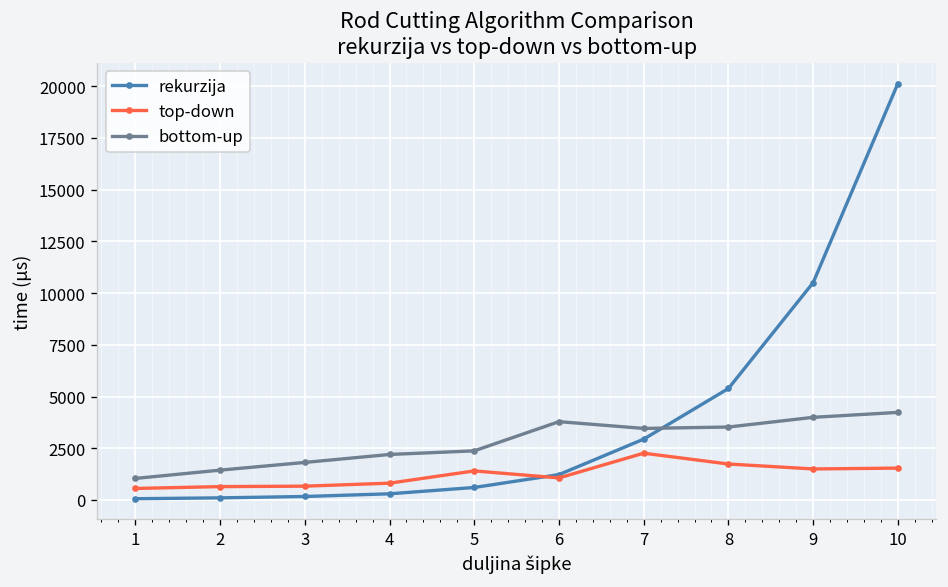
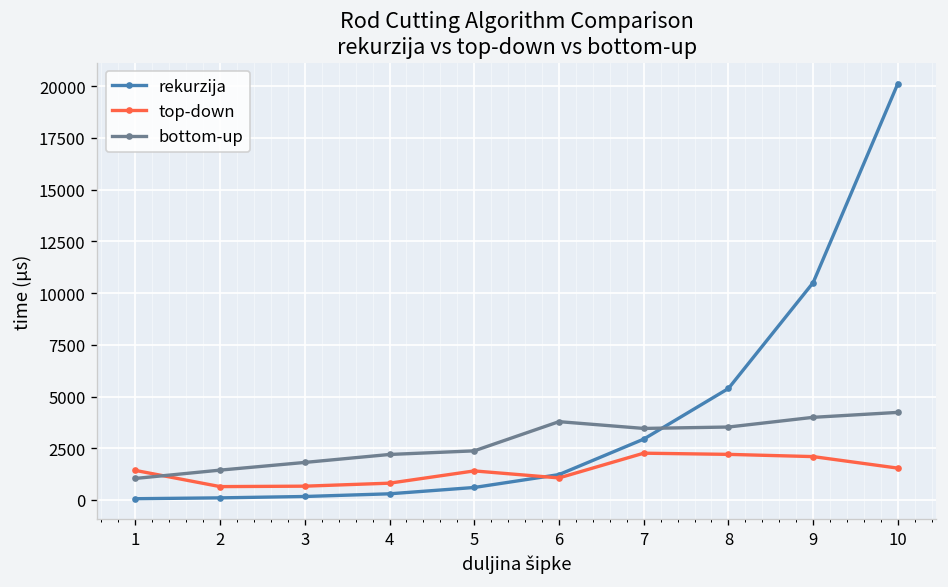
top-down, 1: 600 -> 1400
top-down, 8: 1700 -> 2200
top-down, 9: 1500 -> 2100
